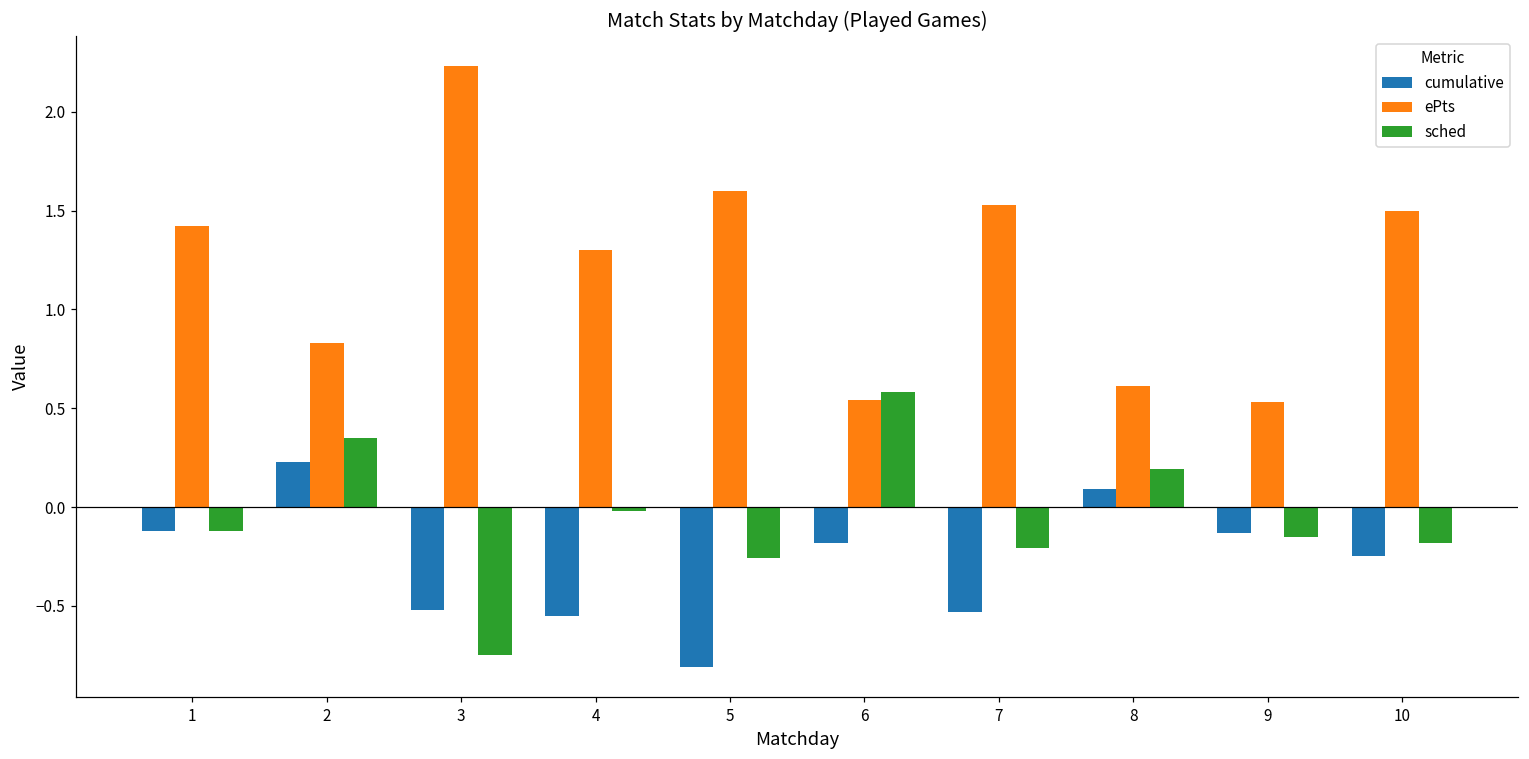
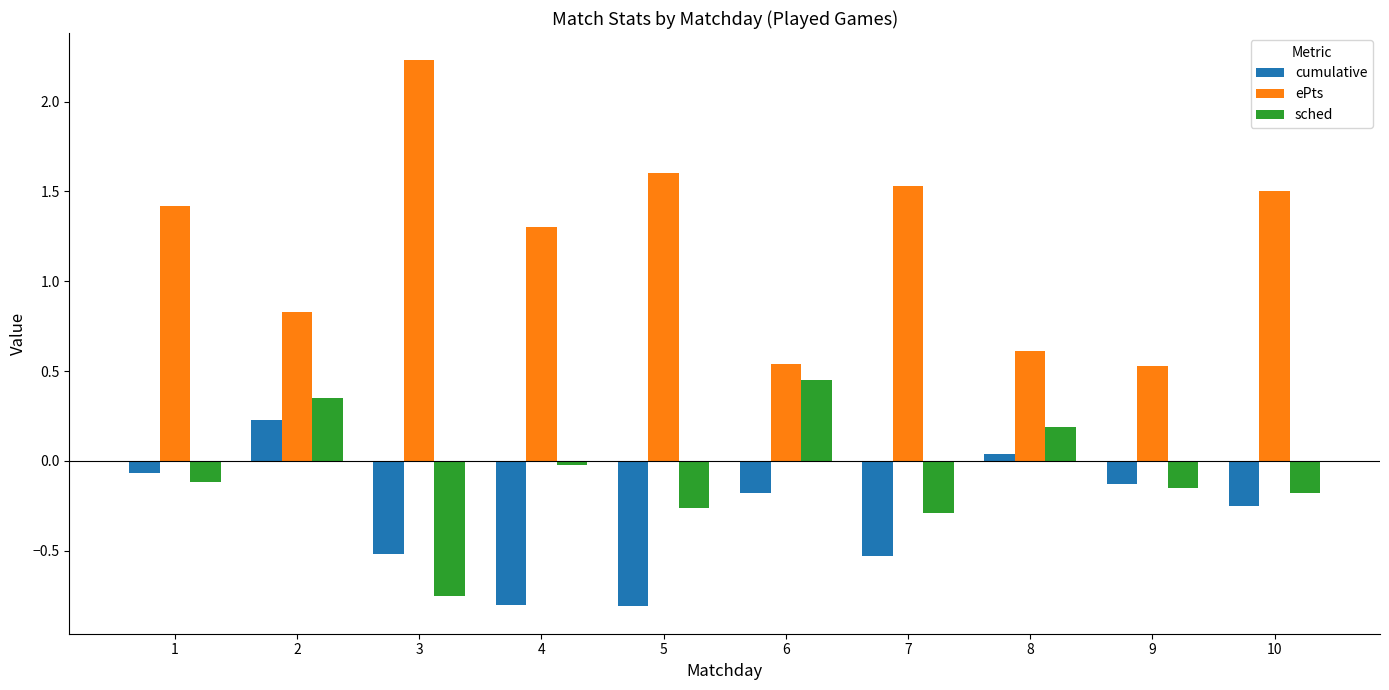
cumulative, 1: -0.12 -> -0.07
cumulative, 4: -0.55 -> -0.80
sched, 6: 0.58 -> 0.45
sched, 7: -0.21 -> -0.29
cumulative, 8: 0.09 -> 0.04
